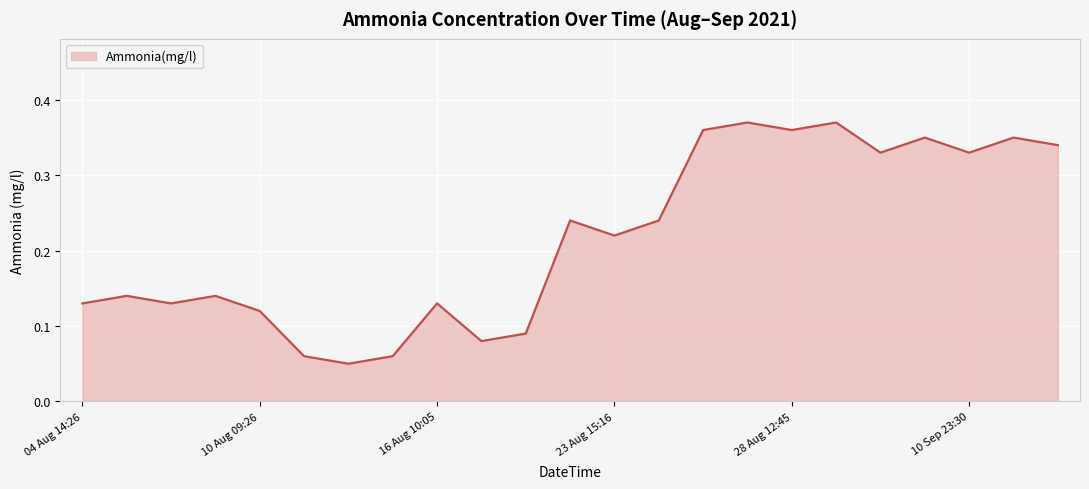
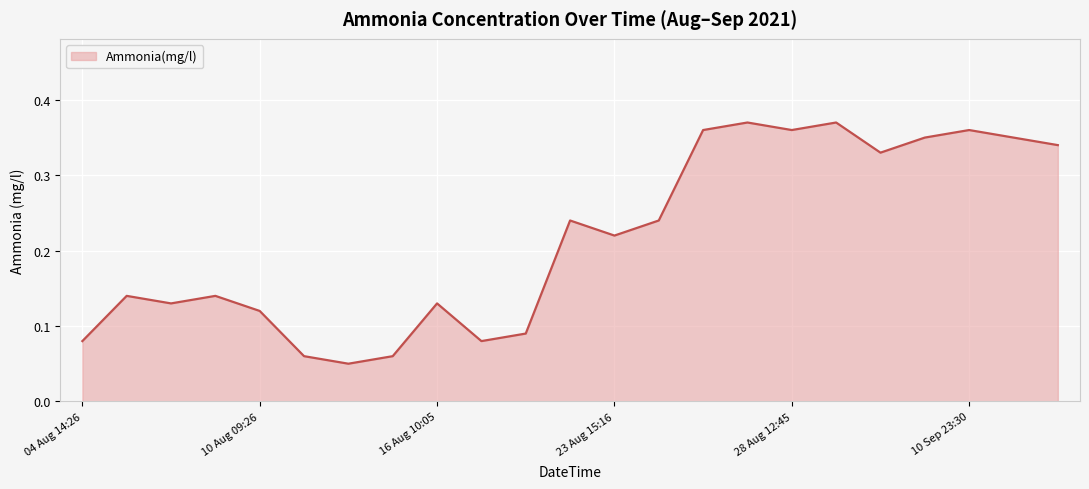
04 Aug 14:26: 0.13 -> 0.08
10 Sep 23:30: 0.33 -> 0.36
